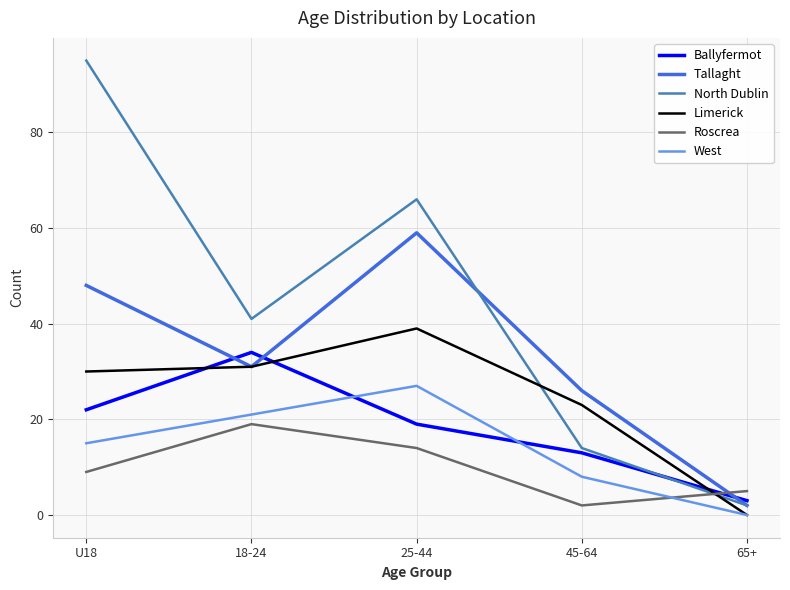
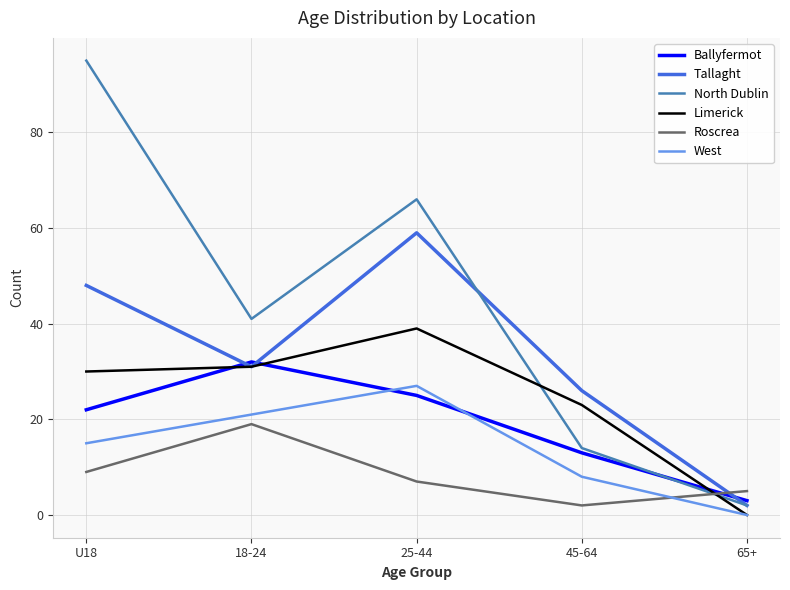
Ballyfermot, 18-24: 34 -> 32
Ballyfermot, 25-44: 19 -> 25
Roscrea, 25-44: 14 -> 7
